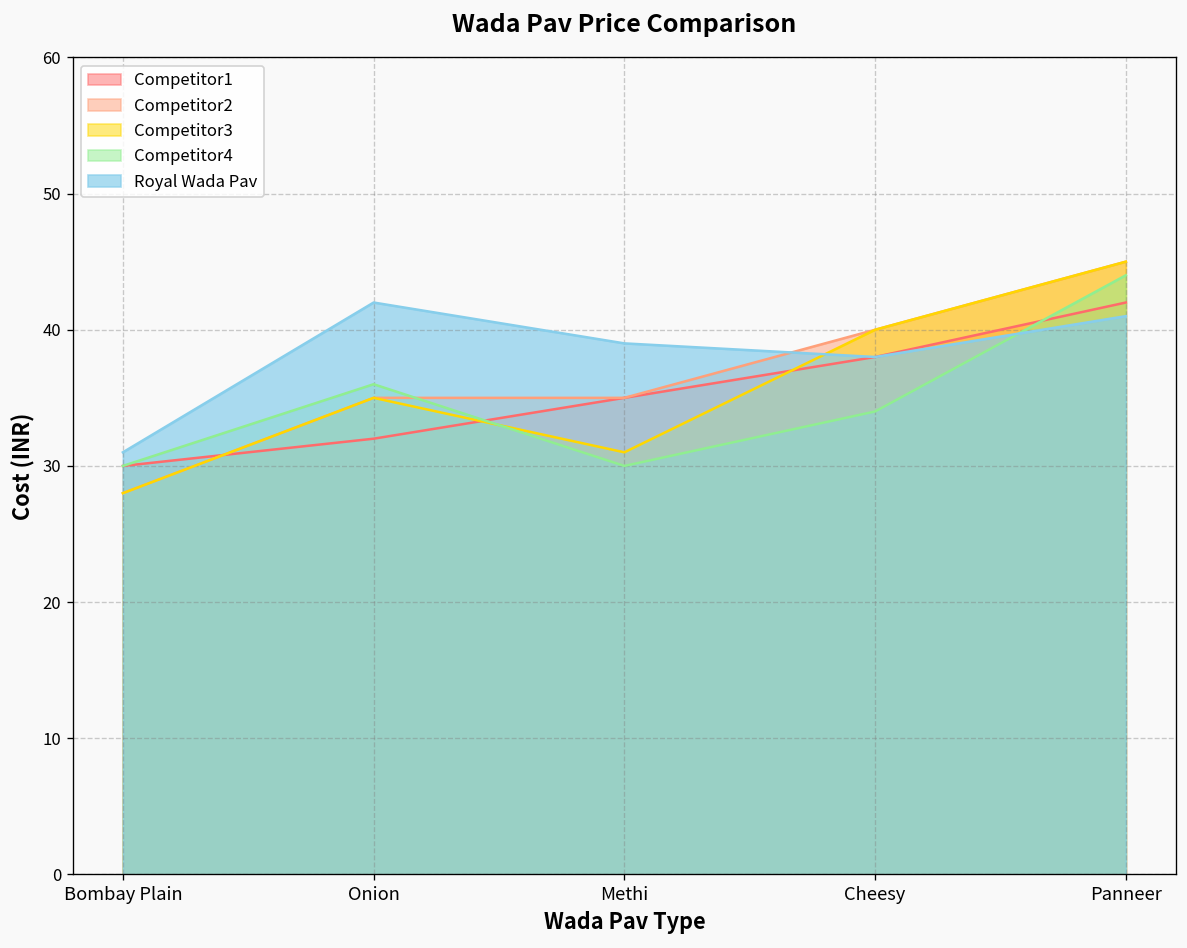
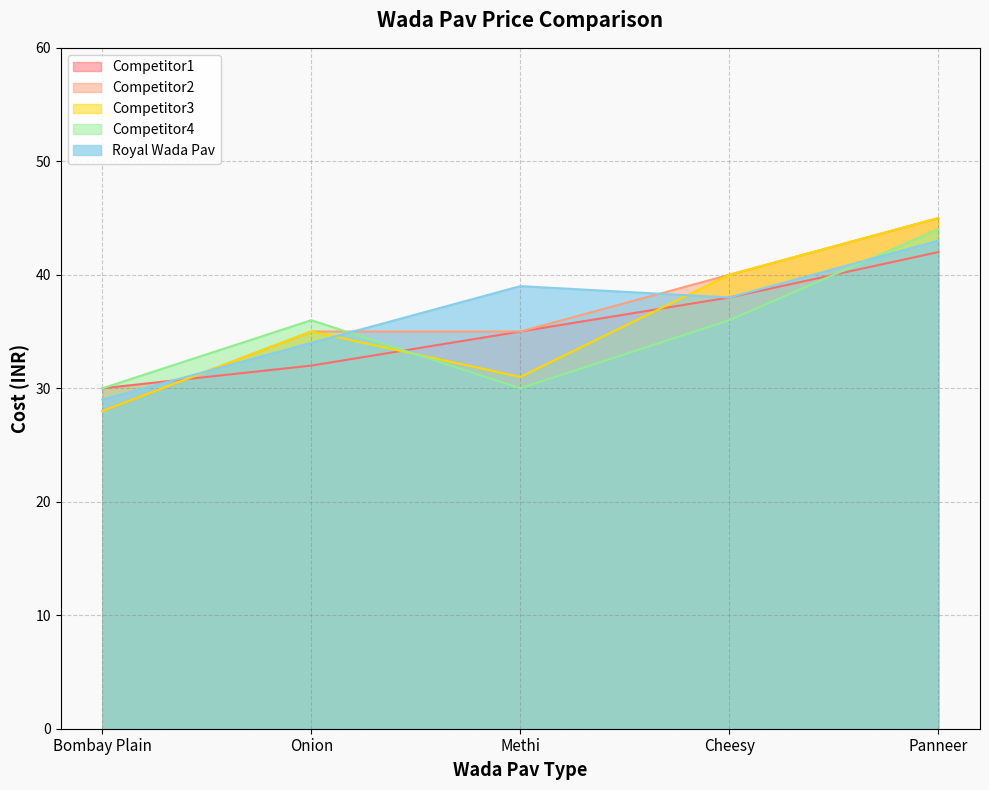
Royal Wada Pav, Bombay Plain: 31 -> 29
Royal Wada Pav, Onion: 42 -> 34
Competitor4, Cheesy: 34 -> 36
Royal Wada Pav, Panneer: 41 -> 43
